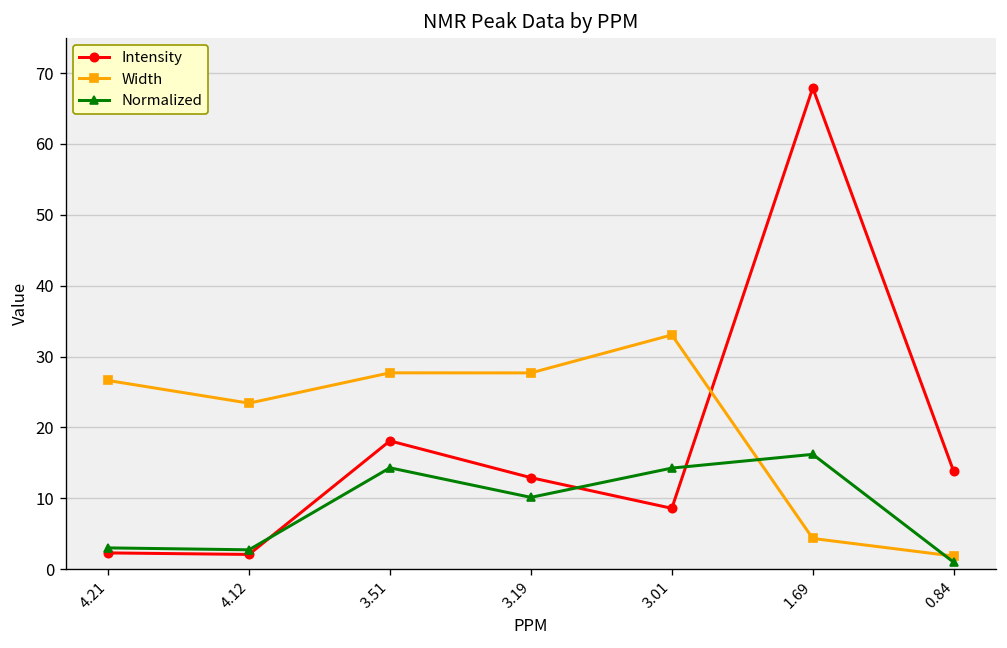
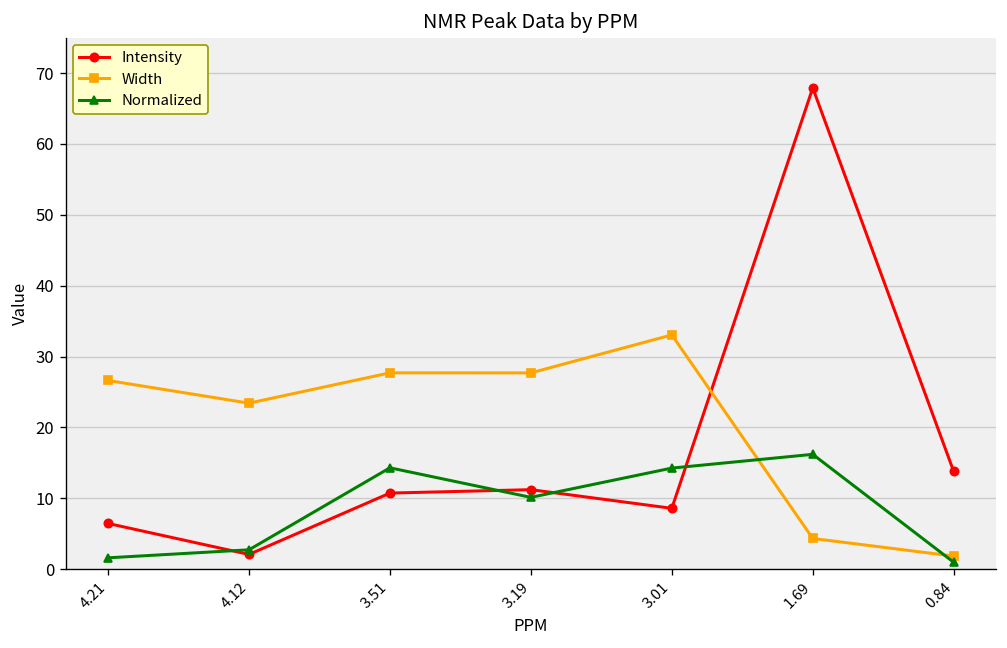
Intensity, 4.21: 2 -> 6
Normalized, 4.21: 3 -> 2
Intensity, 3.51: 18 -> 11
Intensity, 3.19: 13 -> 11
